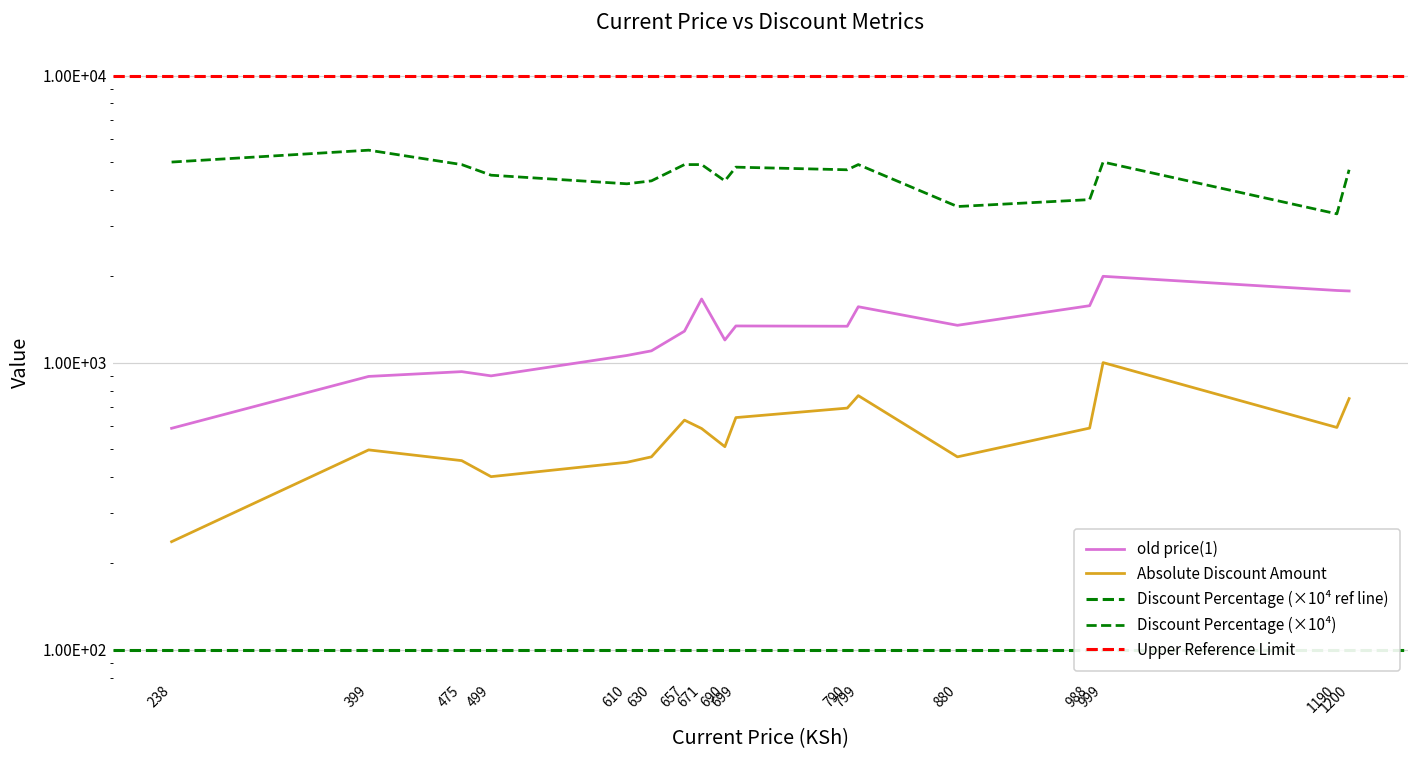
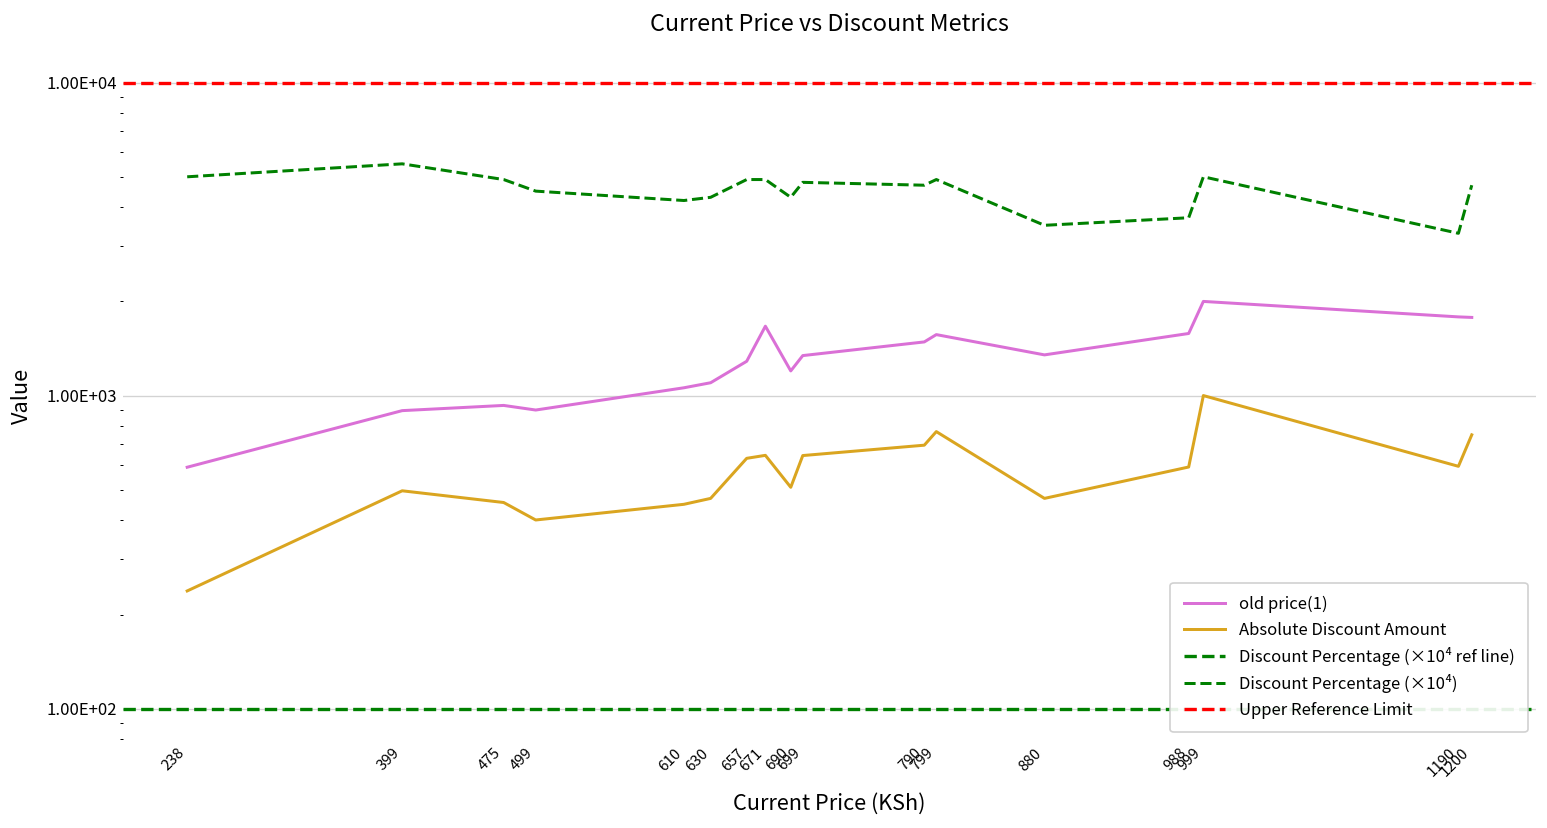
Absolute Discount Amount, 671: 590 -> 650
old price(1), 790: 1300 -> 1500
